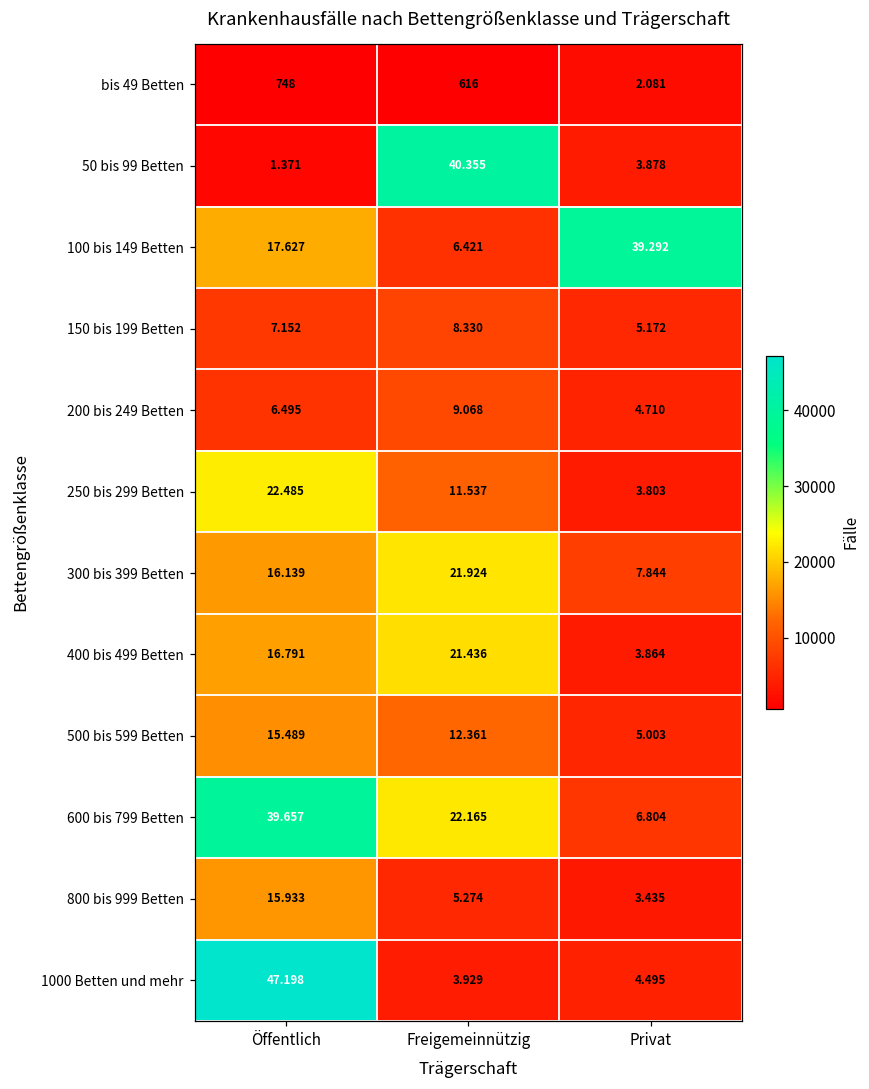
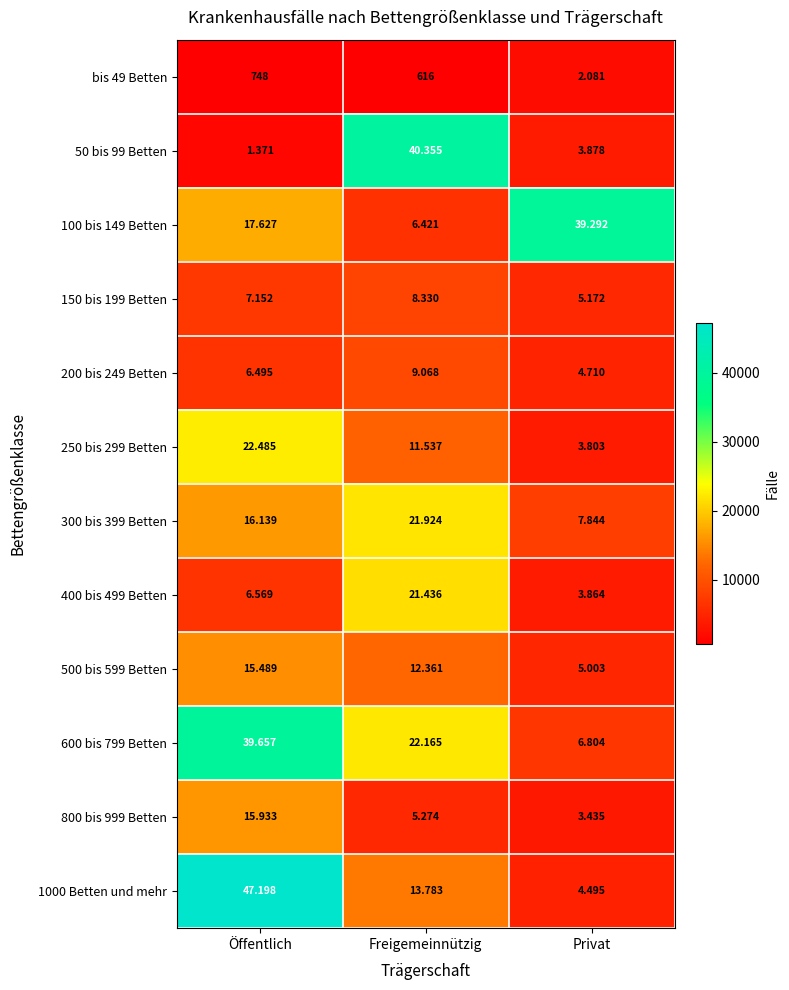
400 bis 499 Betten, Öffentlich: 16.791 -> 6.569
1000 Betten und mehr, Freigemeinnützig: 3.929 -> 13.783
